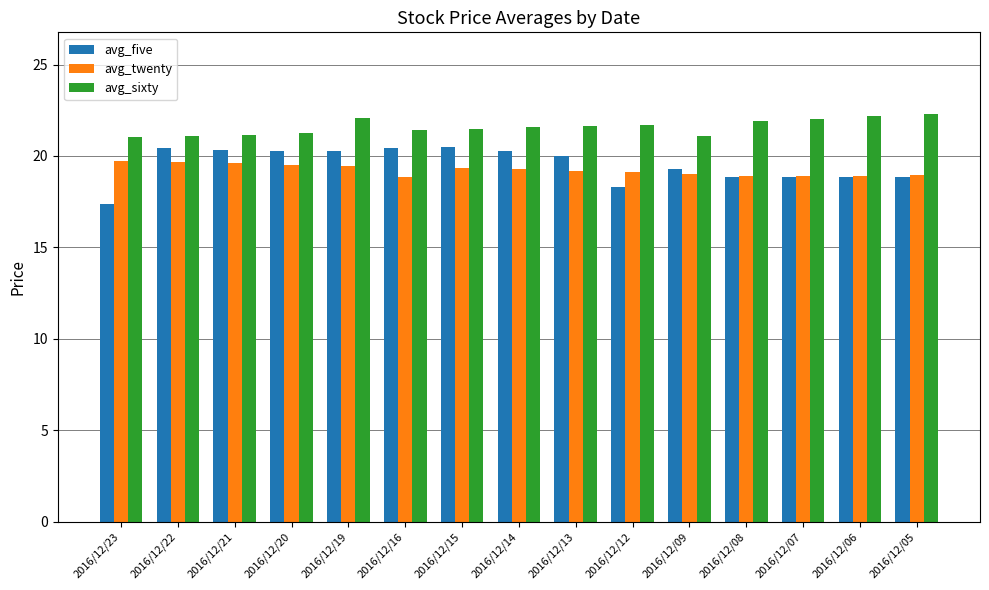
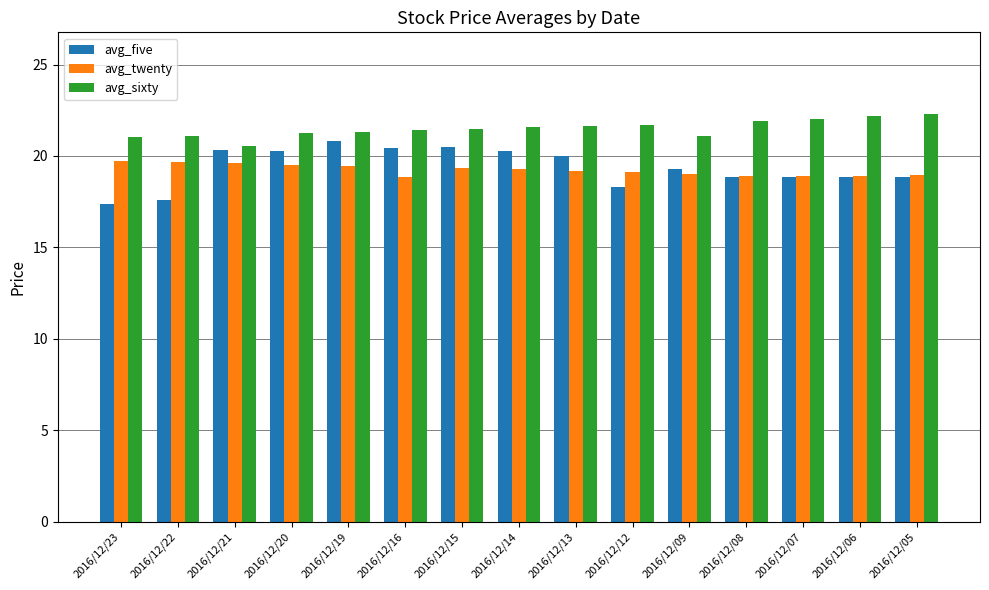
avg_five, 2016/12/22: 20.4 -> 17.6
avg_sixty, 2016/12/21: 21.2 -> 20.5
avg_five, 2016/12/19: 20.3 -> 20.8
avg_sixty, 2016/12/19: 22.1 -> 21.3
